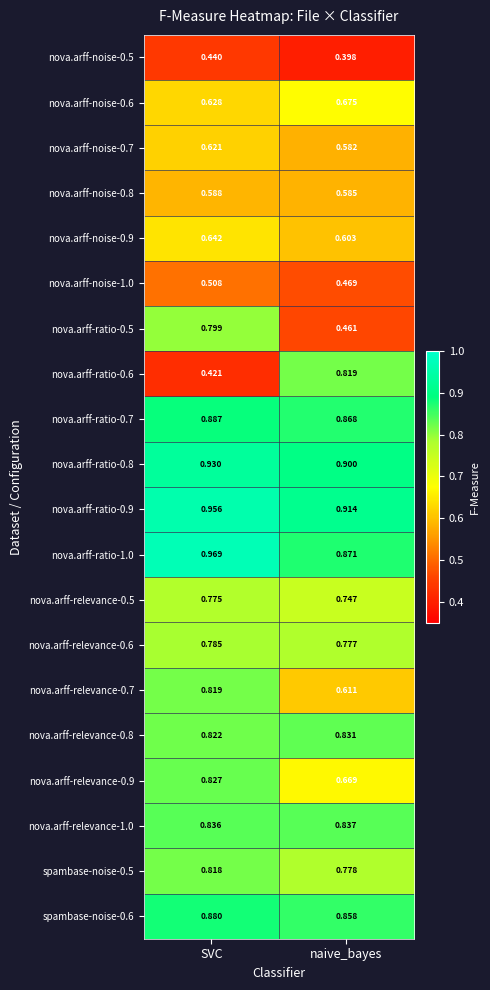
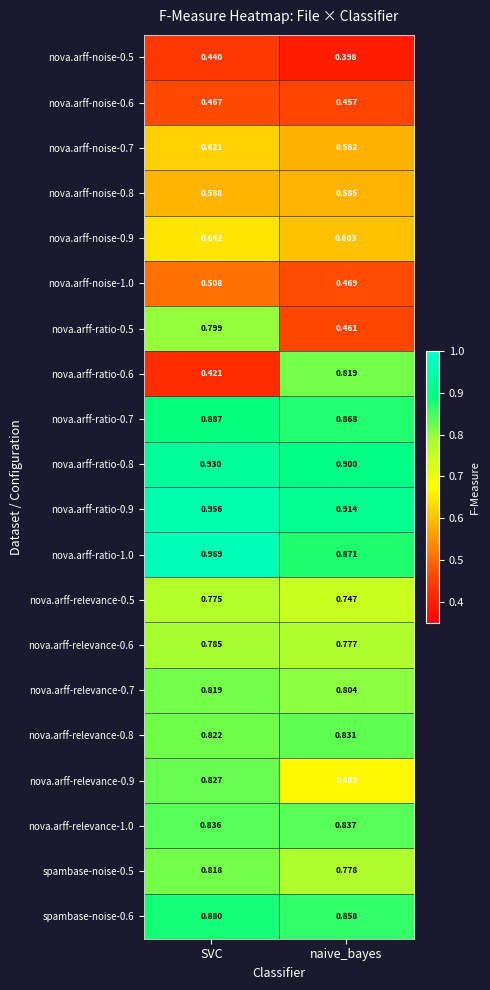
nova.arff-noise-0.6, SVC: 0.628 -> 0.467
nova.arff-noise-0.6, naive_bayes: 0.675 -> 0.457
nova.arff-relevance-0.7, naive_bayes: 0.611 -> 0.804
